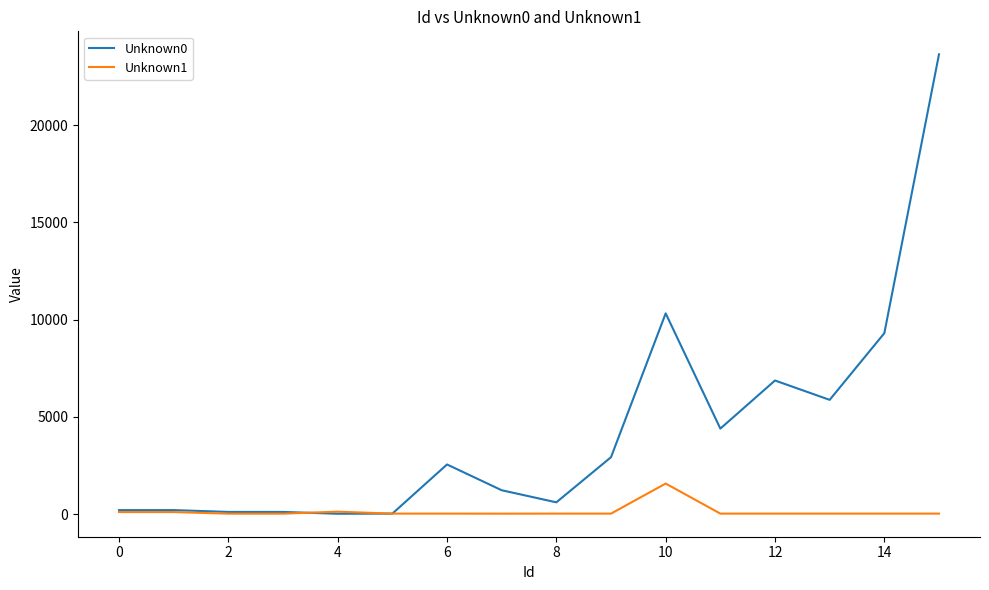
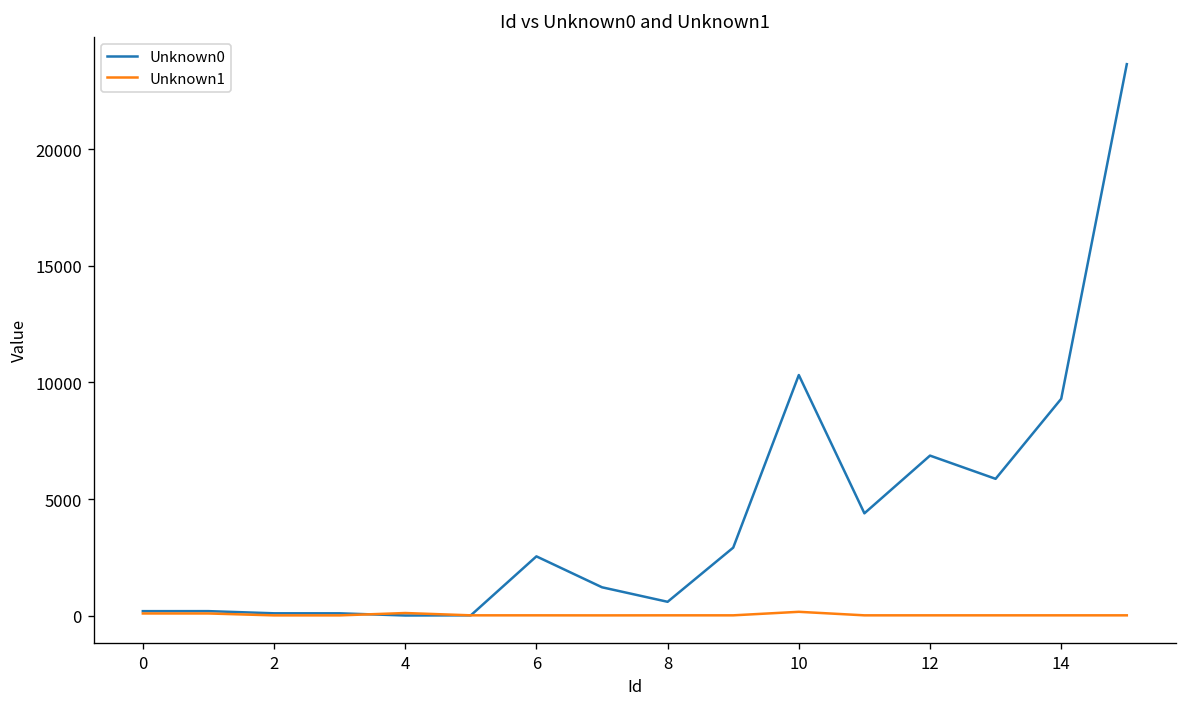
Unknown1, 10: 1600 -> 200
